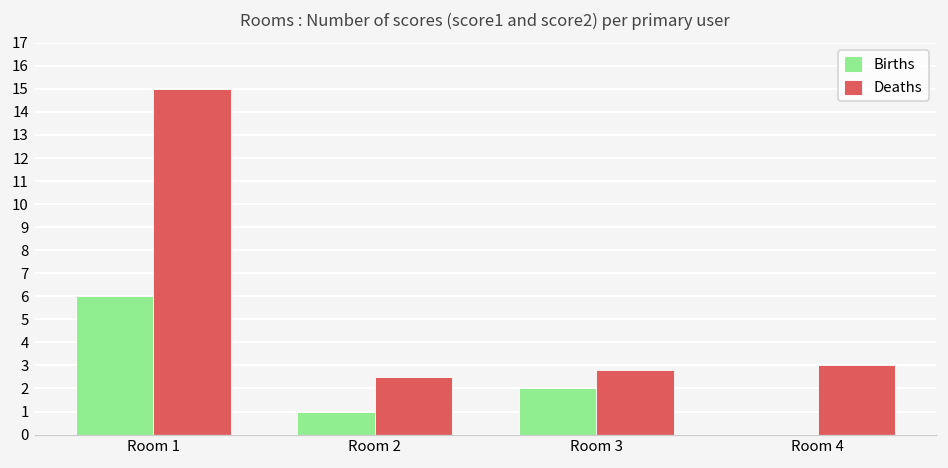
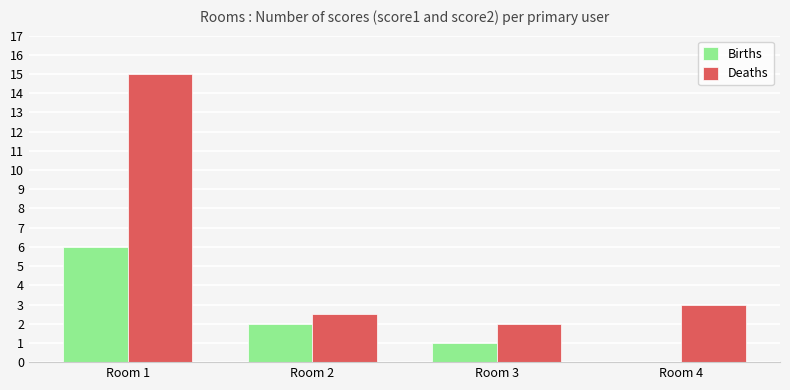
Births, Room 2: 1 -> 2
Births, Room 3: 2 -> 1
Deaths, Room 3: 2.8 -> 2.0
